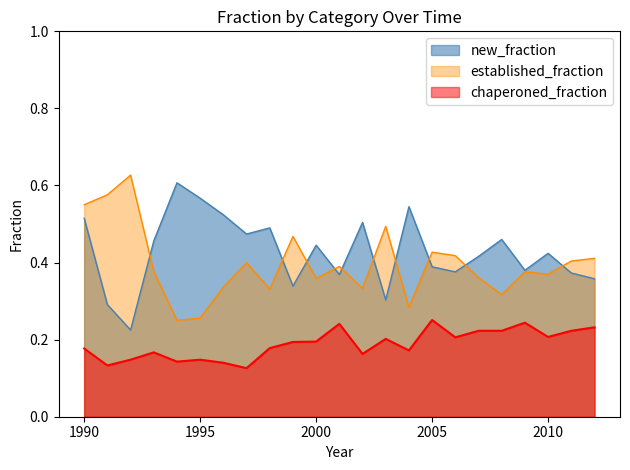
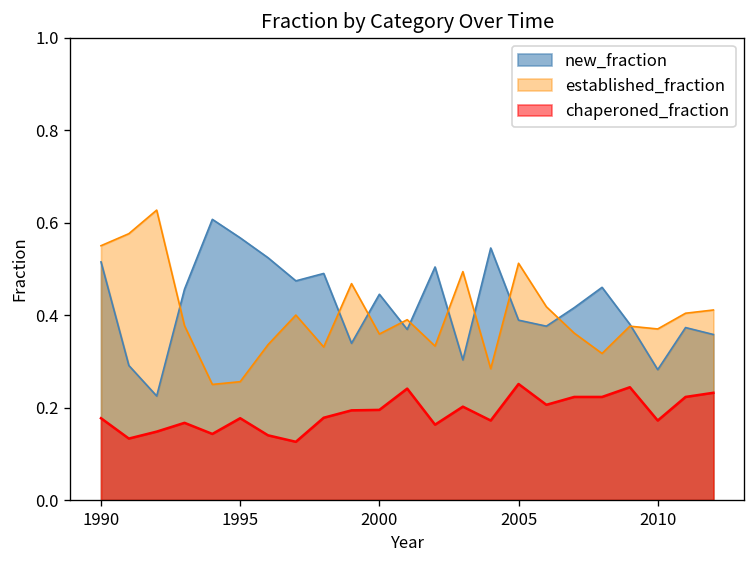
chaperoned_fraction, 1995: 0.15 -> 0.18
established_fraction, 2005: 0.43 -> 0.51
new_fraction, 2010: 0.42 -> 0.28
chaperoned_fraction, 2010: 0.21 -> 0.17
